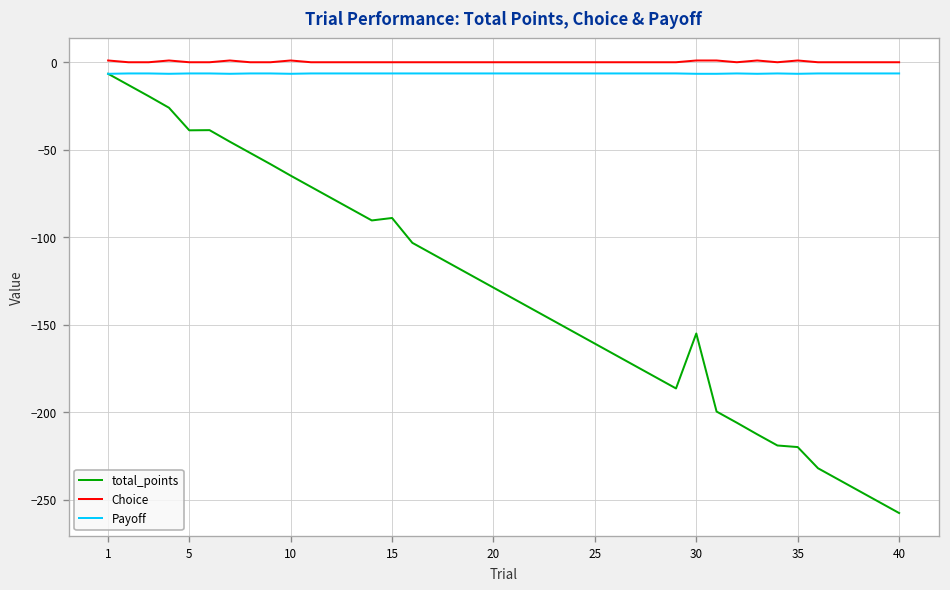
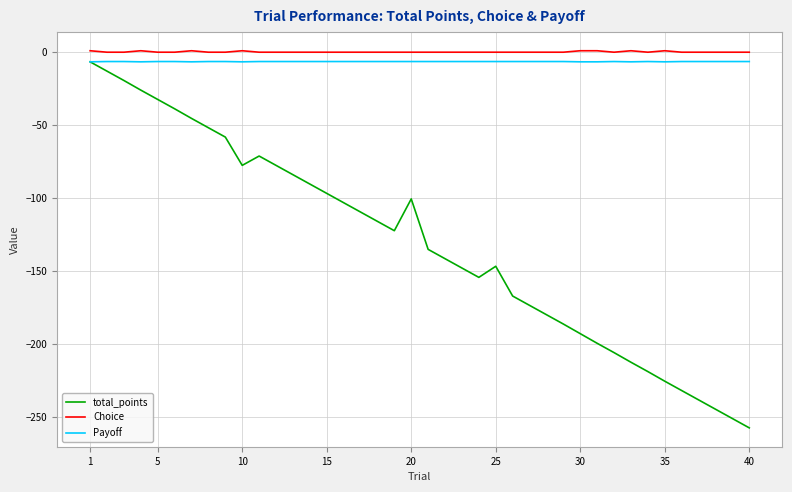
total_points, 5: -39 -> -32
total_points, 10: -65 -> -78
total_points, 15: -89 -> -97
total_points, 20: -129 -> -101
total_points, 25: -161 -> -147
total_points, 30: -155 -> -193
total_points, 35: -220 -> -226
